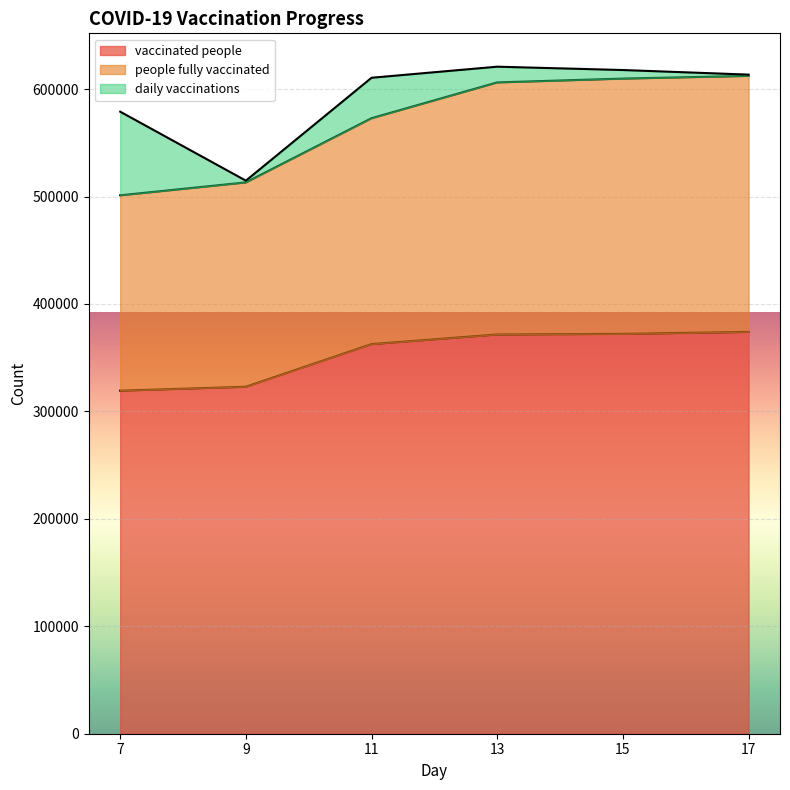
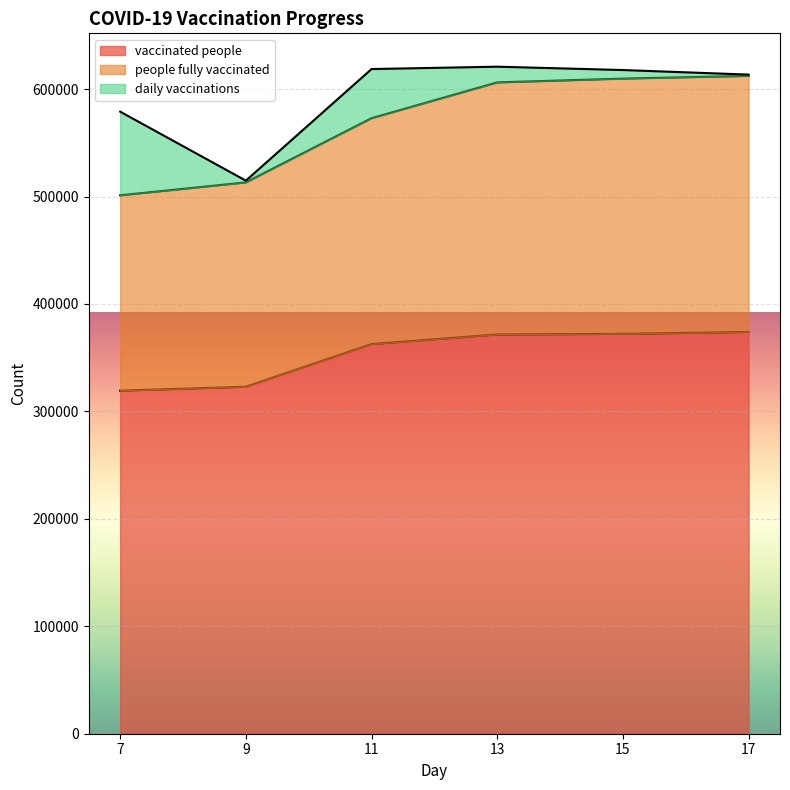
daily vaccinations, 11: 38000 -> 46000
